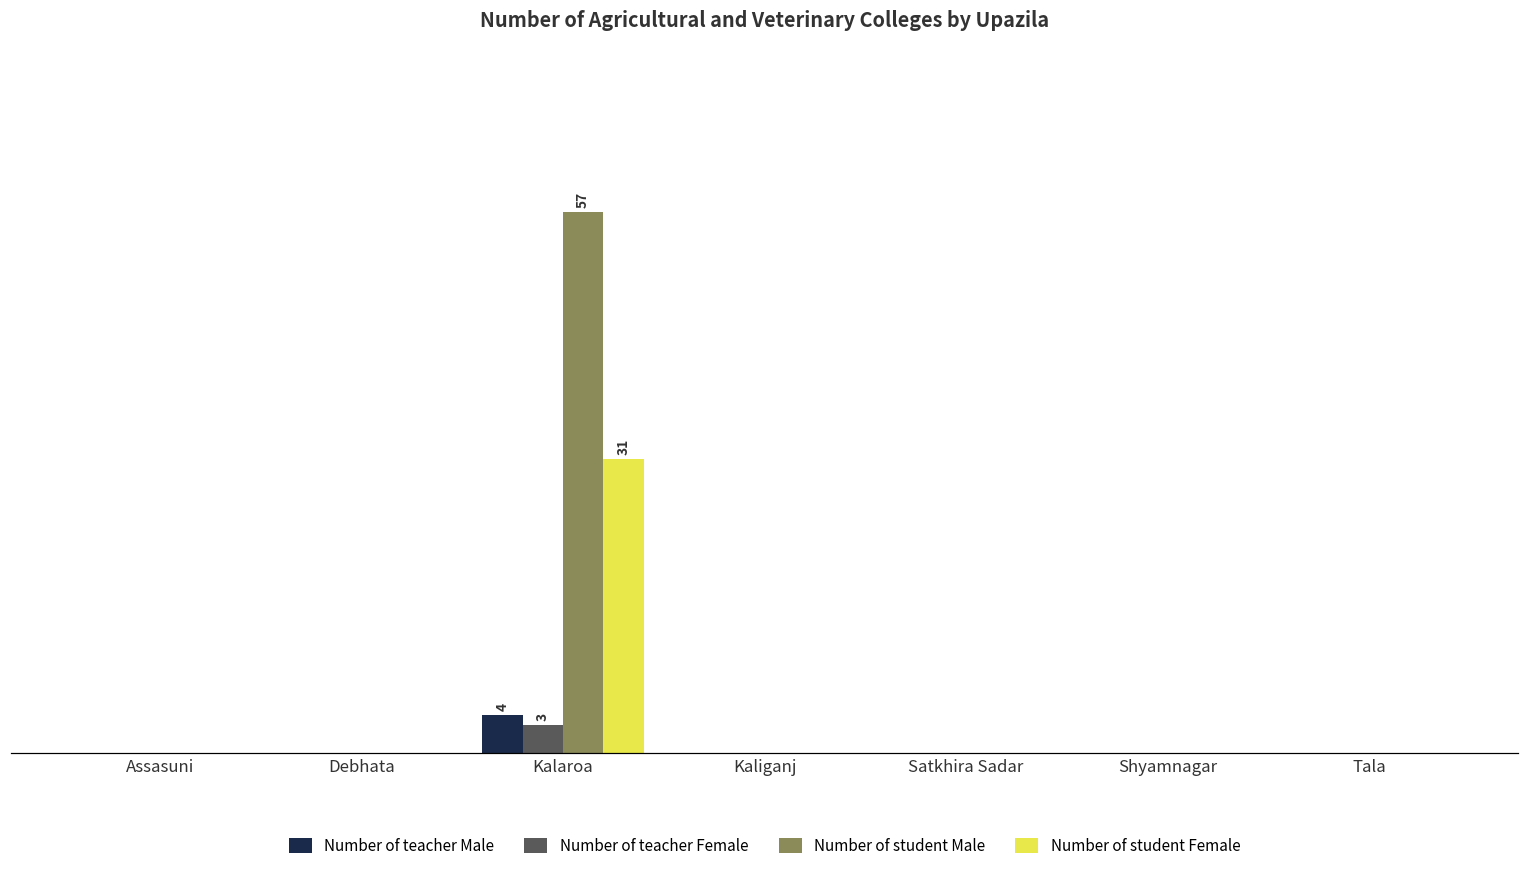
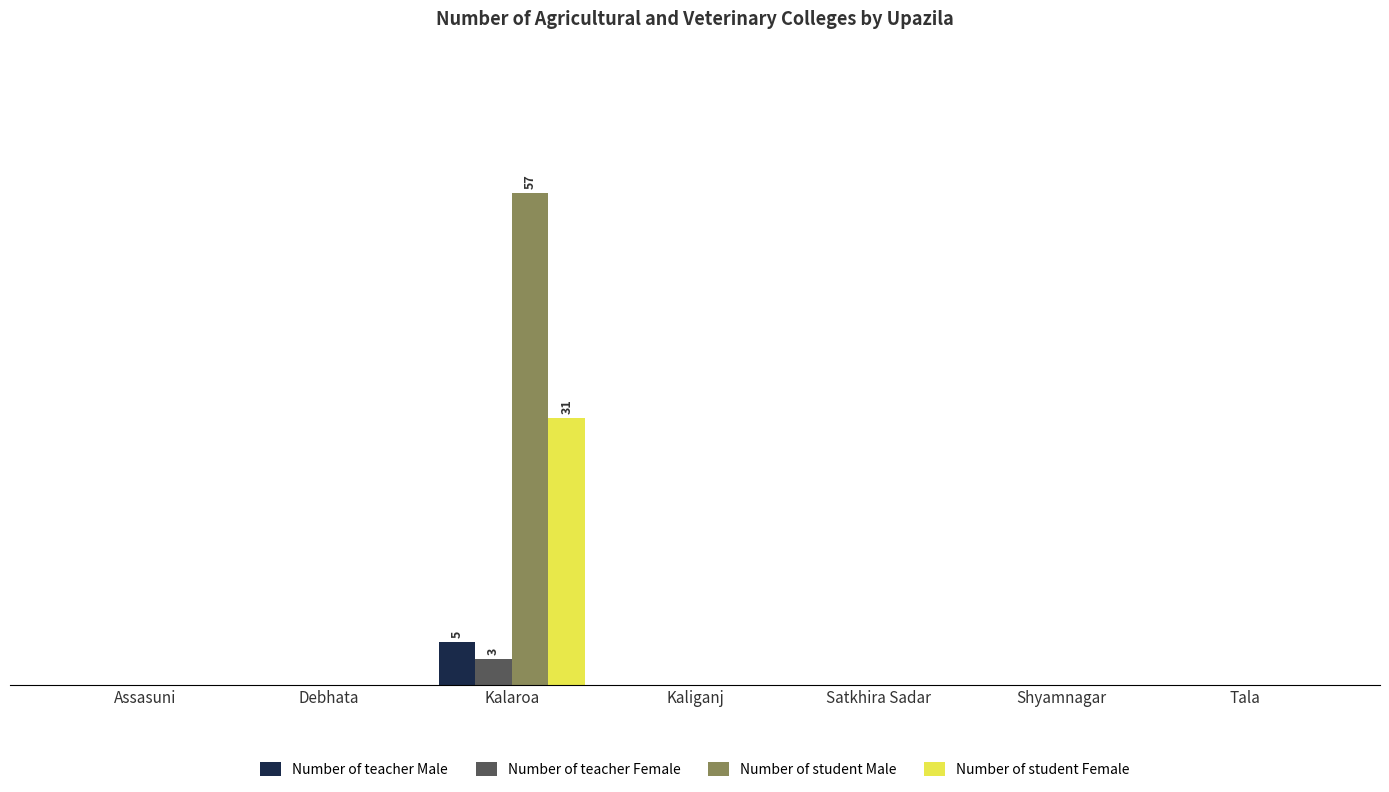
Number of teacher Male, Kalaroa: 4 -> 5
